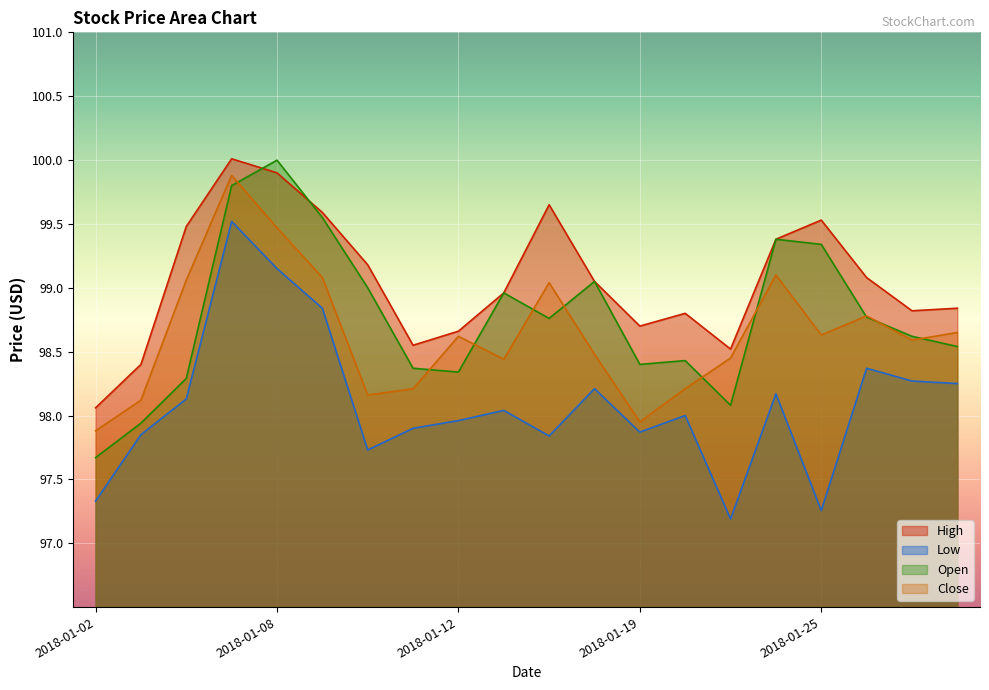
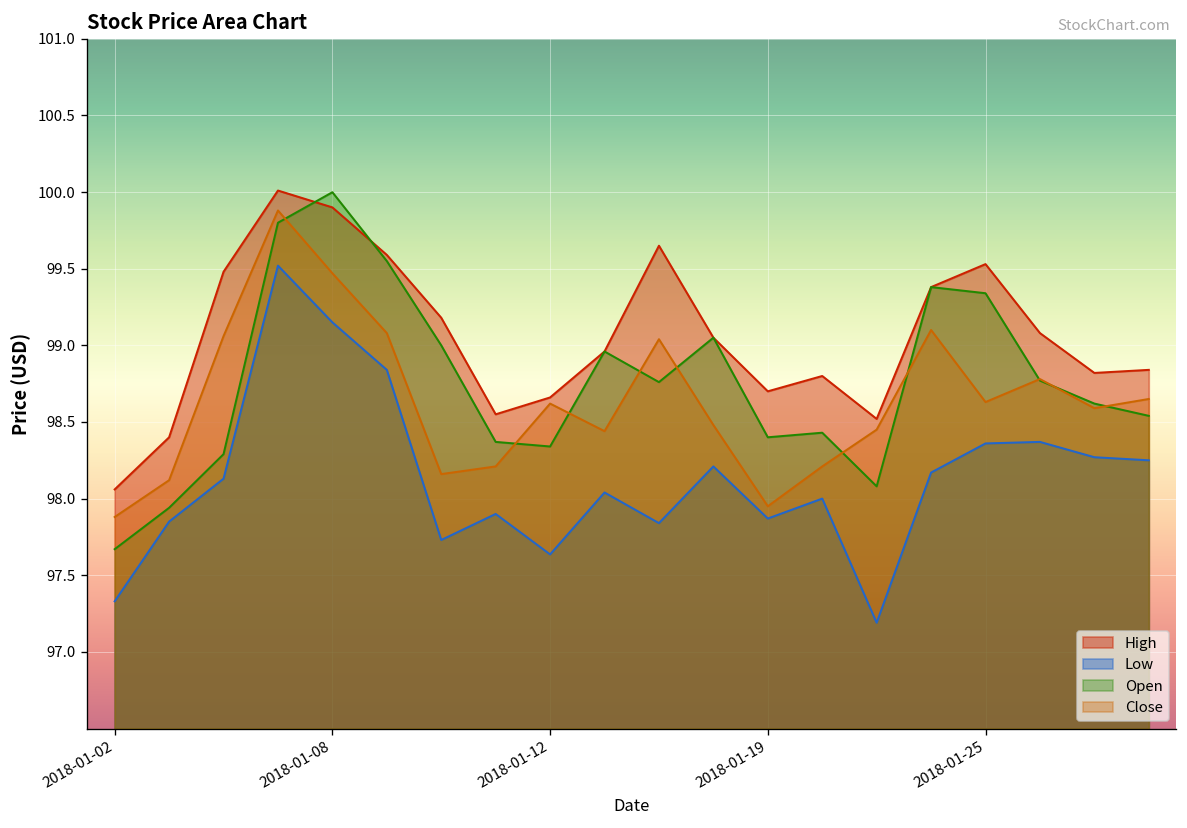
Low, 2018-01-12: 97.96 -> 97.64
Low, 2018-01-25: 97.26 -> 98.36
